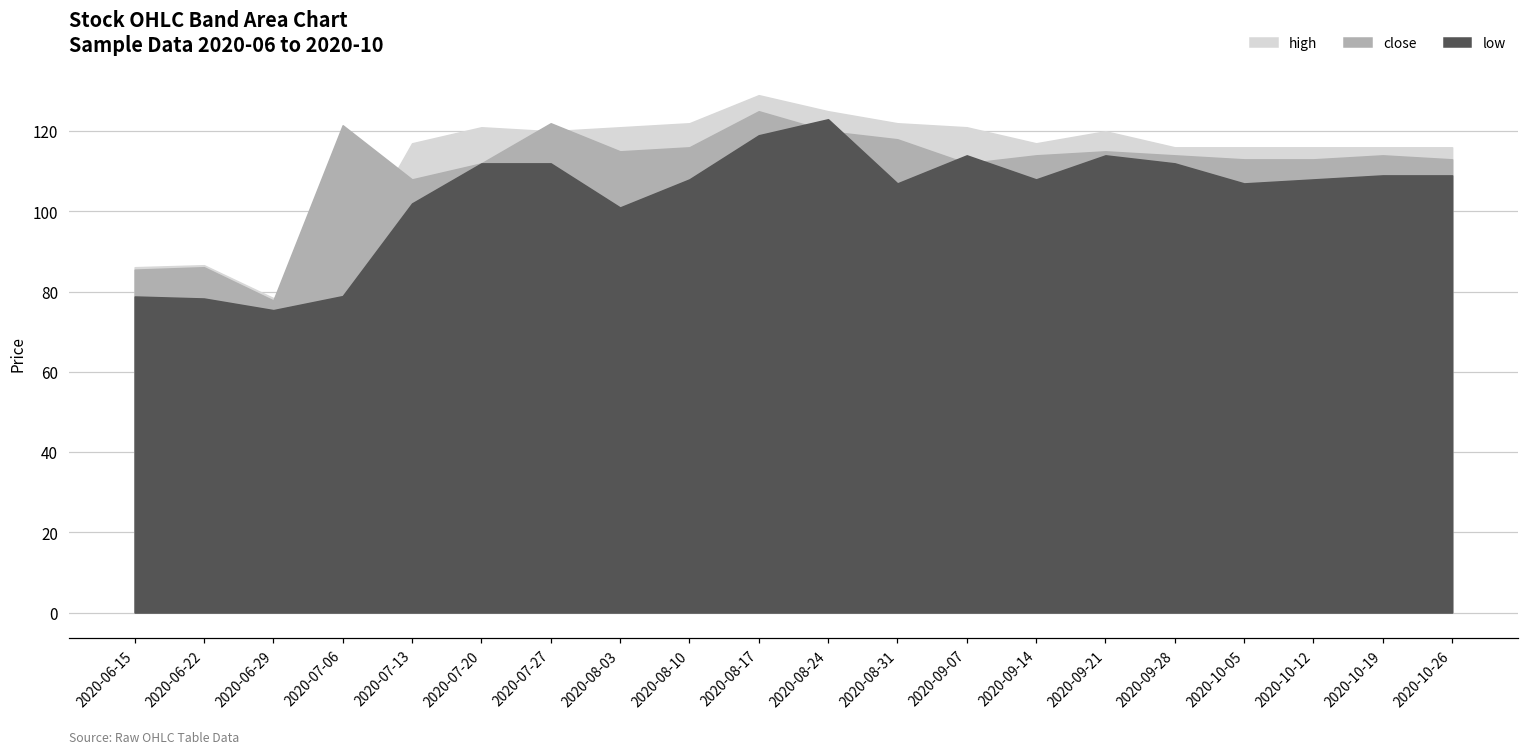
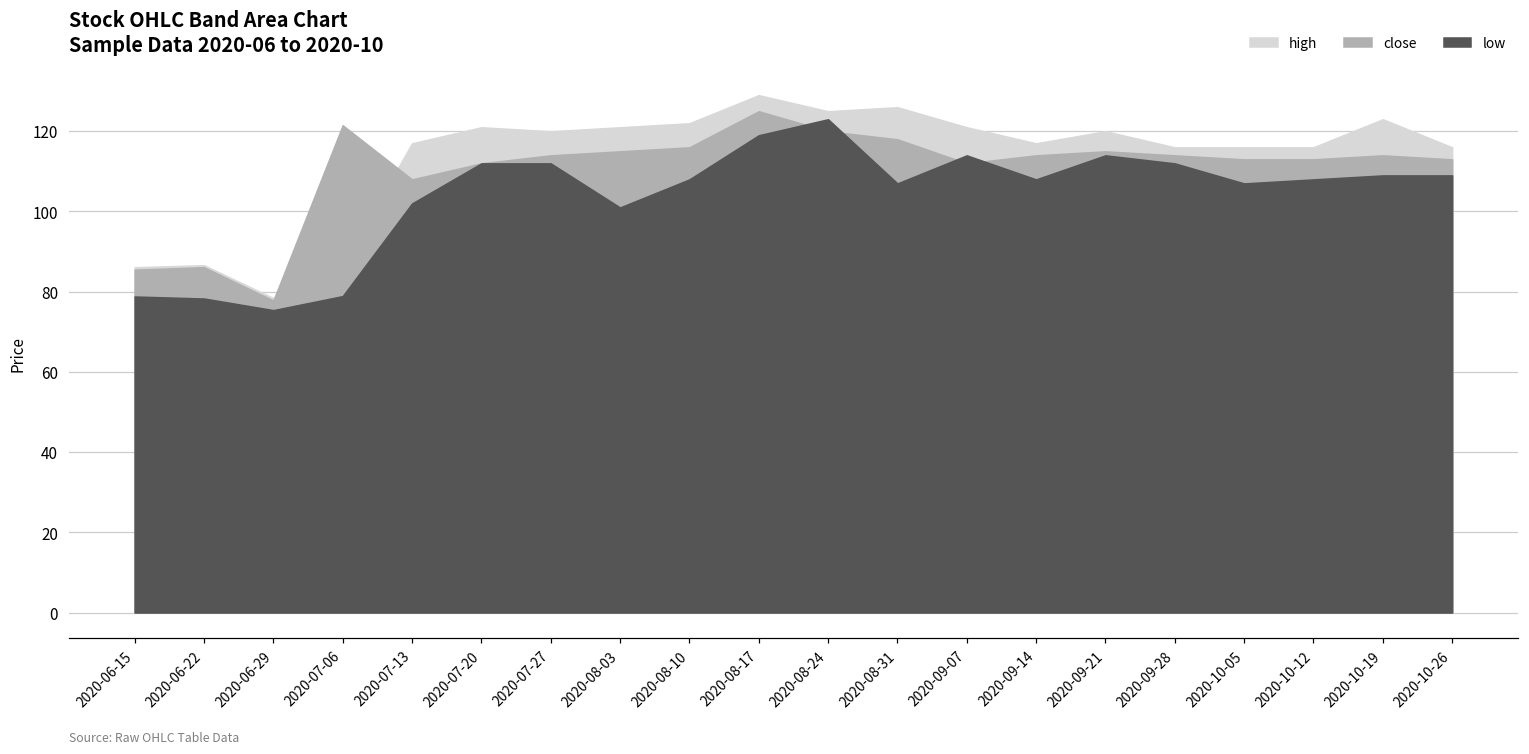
close, 2020-07-27: 122 -> 114
high, 2020-08-31: 122 -> 126
high, 2020-10-19: 116 -> 123
